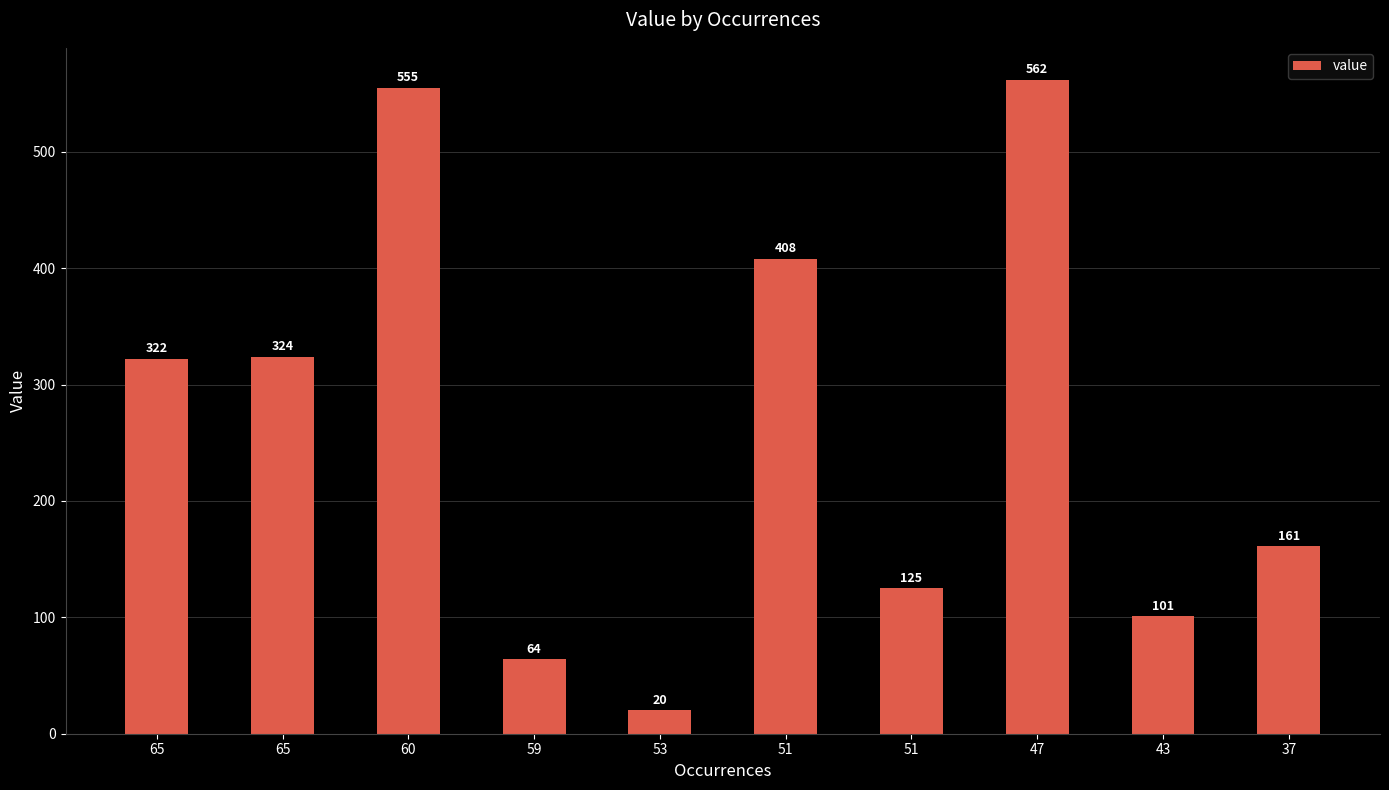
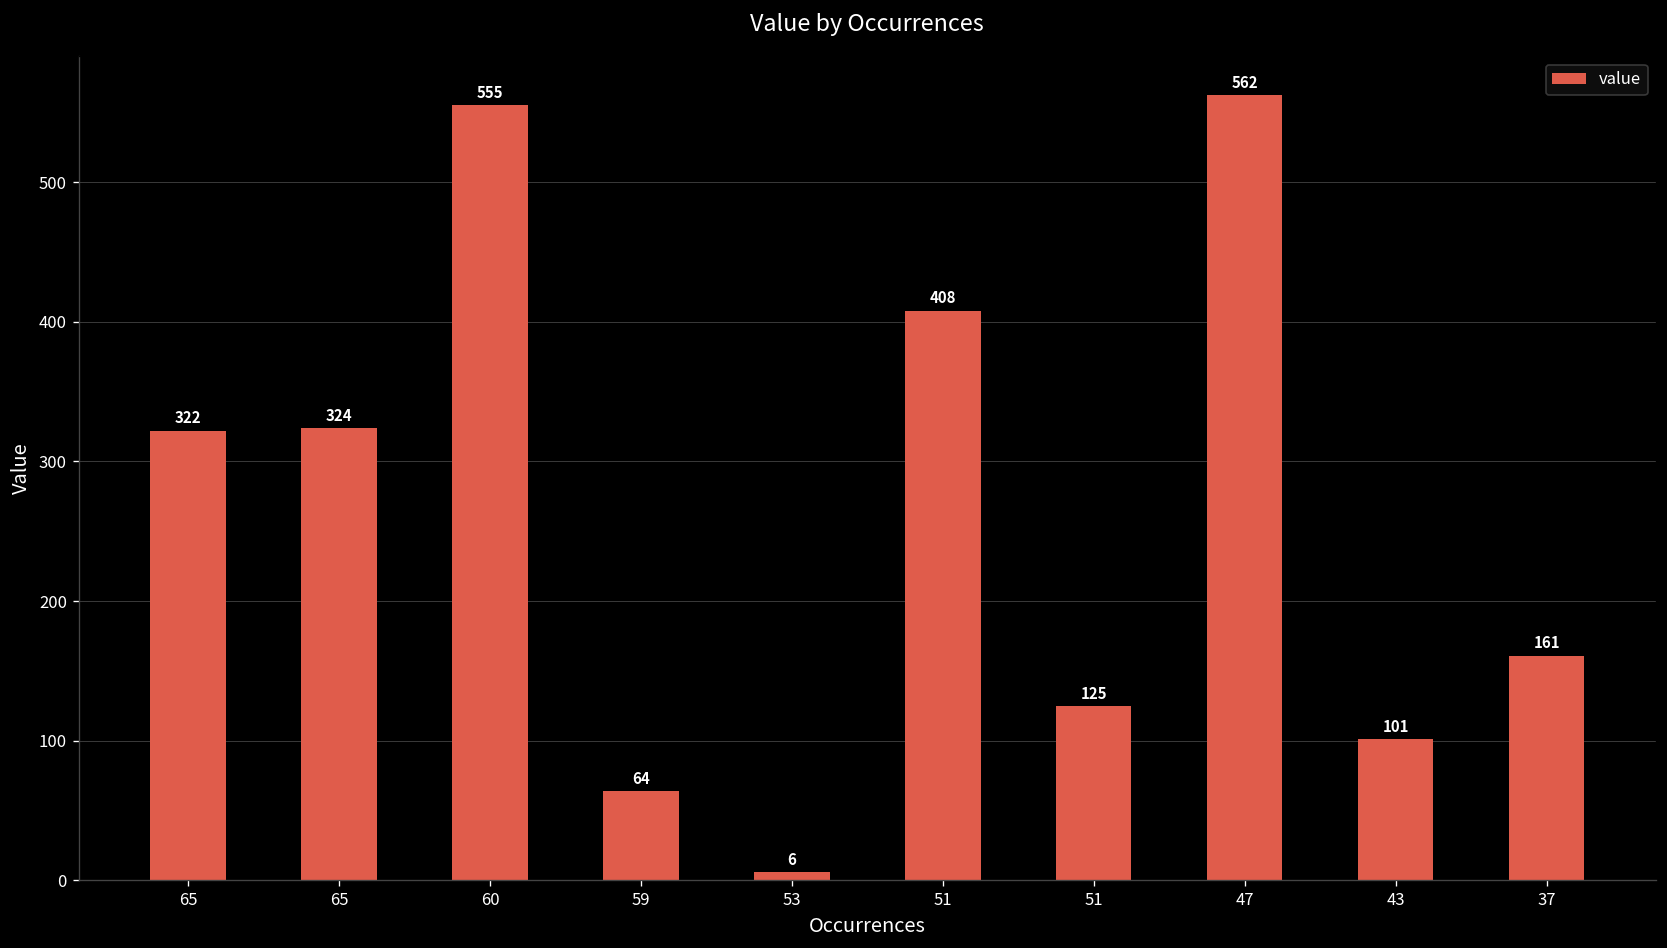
53: 20 -> 6
